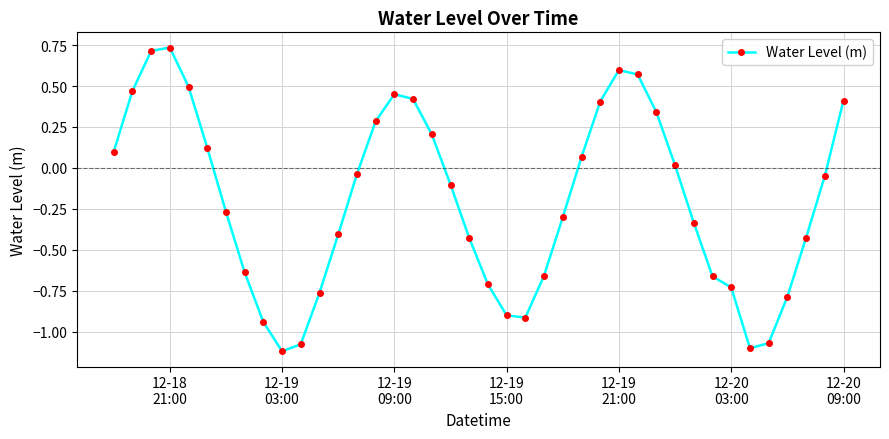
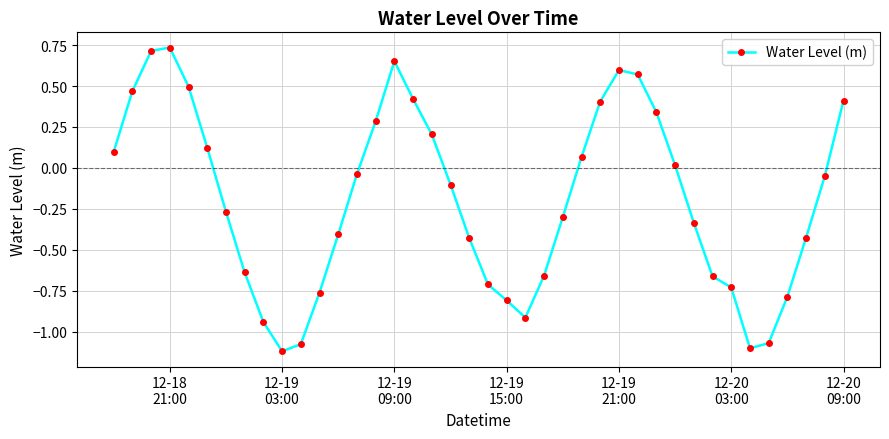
12-19 09:00: 0.45 -> 0.65
12-19 15:00: -0.90 -> -0.81
